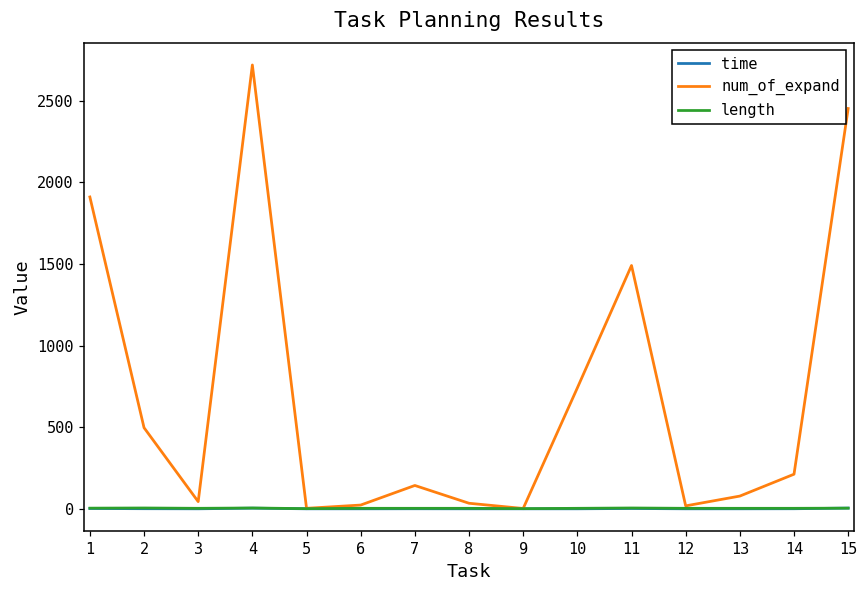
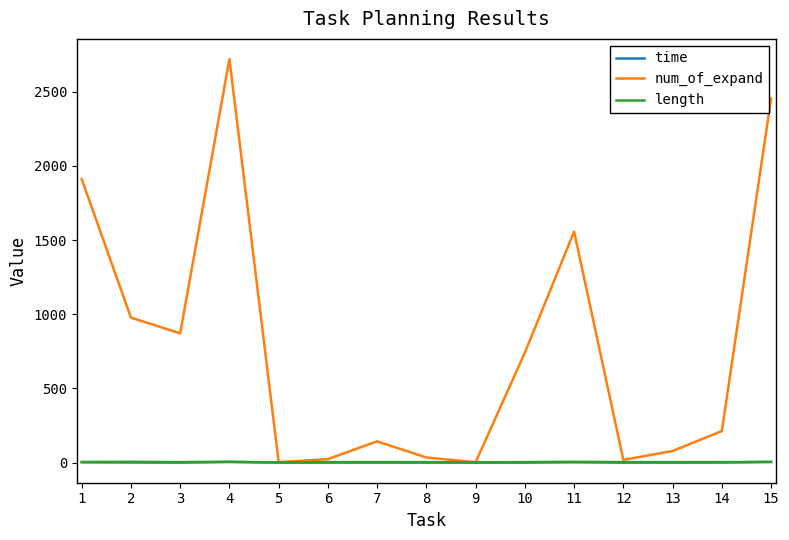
num_of_expand, 2: 500 -> 980
num_of_expand, 3: 40 -> 870
num_of_expand, 11: 1490 -> 1560
